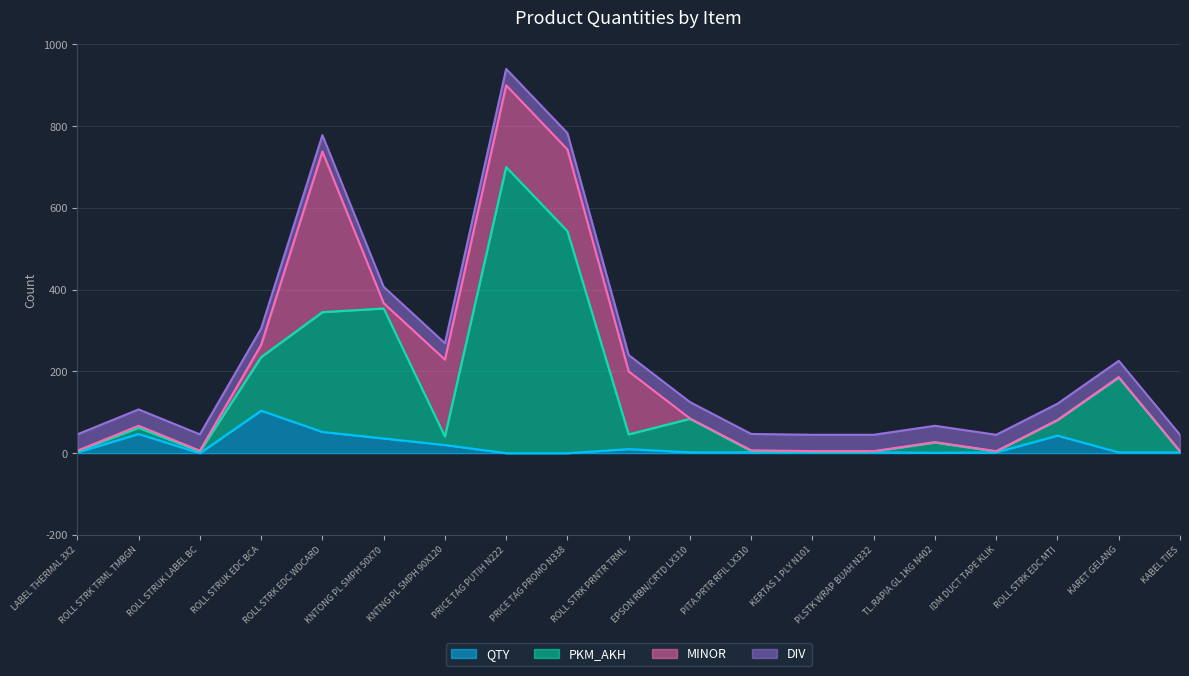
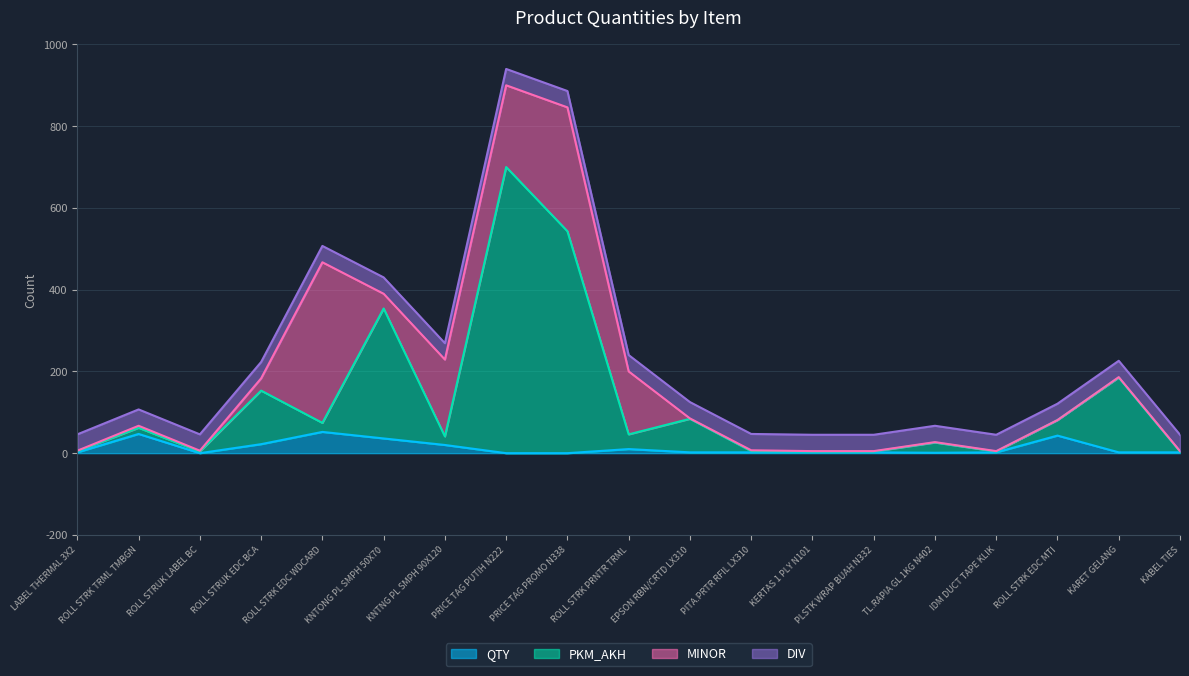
QTY, ROLL STRUK EDC BCA: 100 -> 20
PKM_AKH, ROLL STRK EDC WDCARD: 290 -> 20
MINOR, KNTONG PL SMPH 50X70: 10 -> 40
MINOR, PRICE TAG PROMO N338: 200 -> 300
